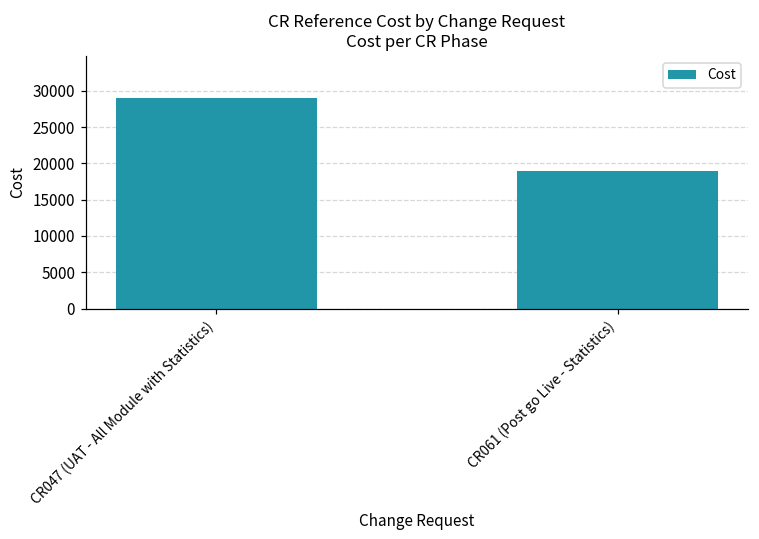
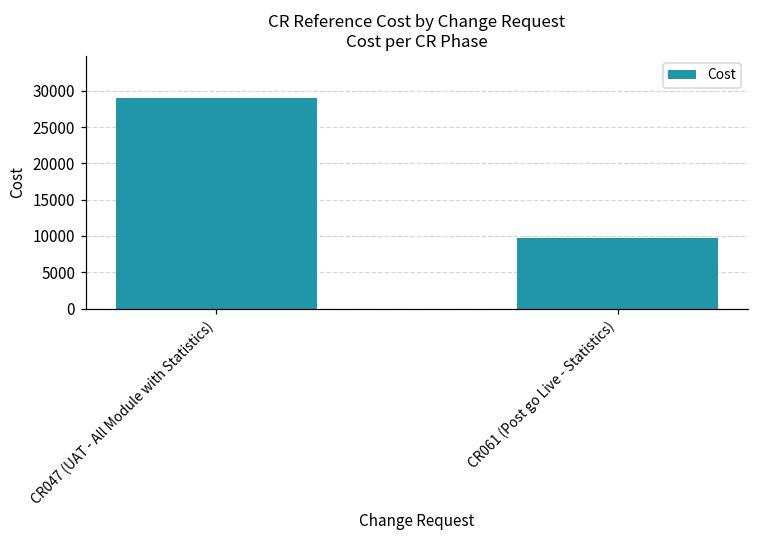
CR061 (Post go Live - Statistics): 19000 -> 10000
